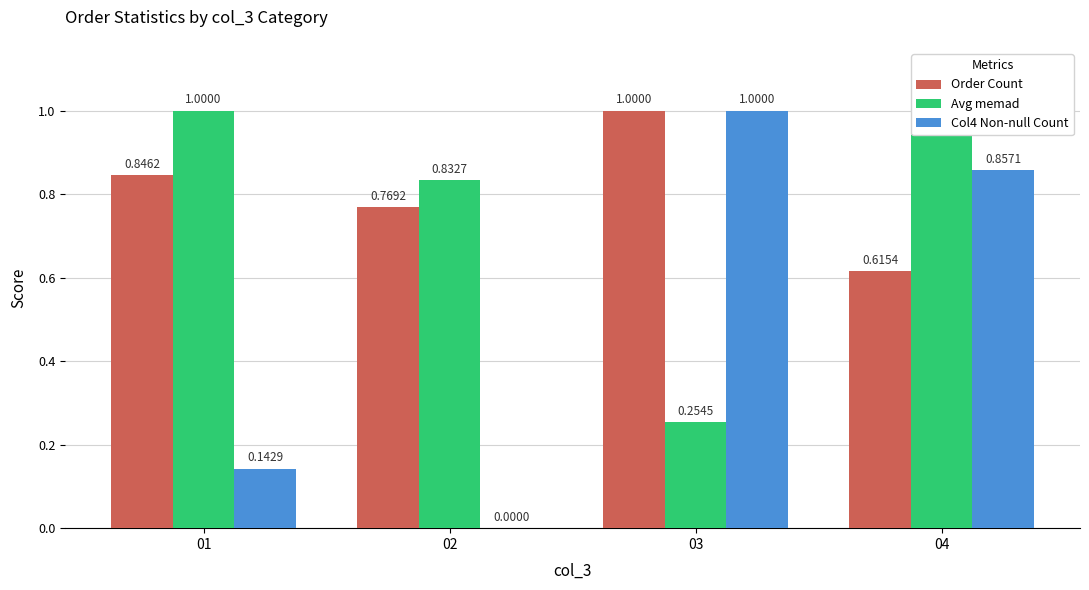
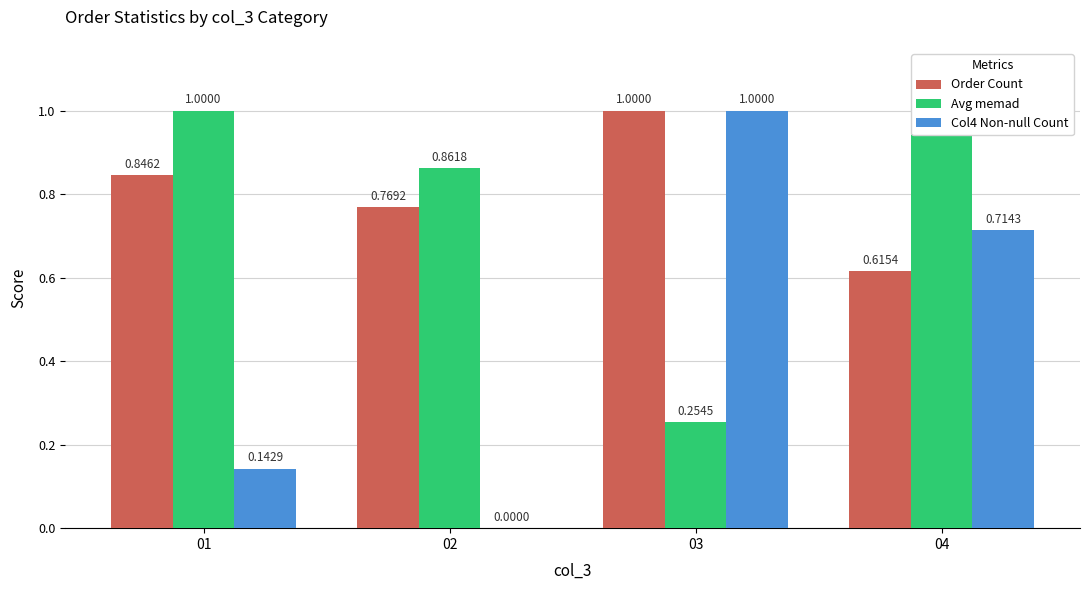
Avg memad, 02: 0.8327 -> 0.8618
Col4 Non-null Count, 04: 0.8571 -> 0.7143
